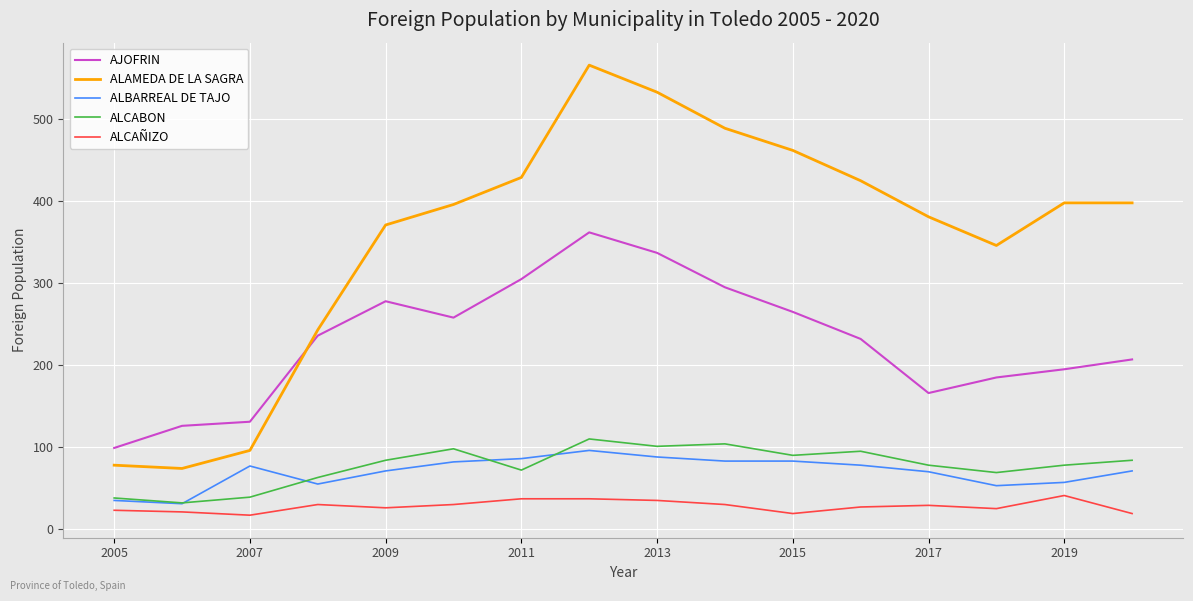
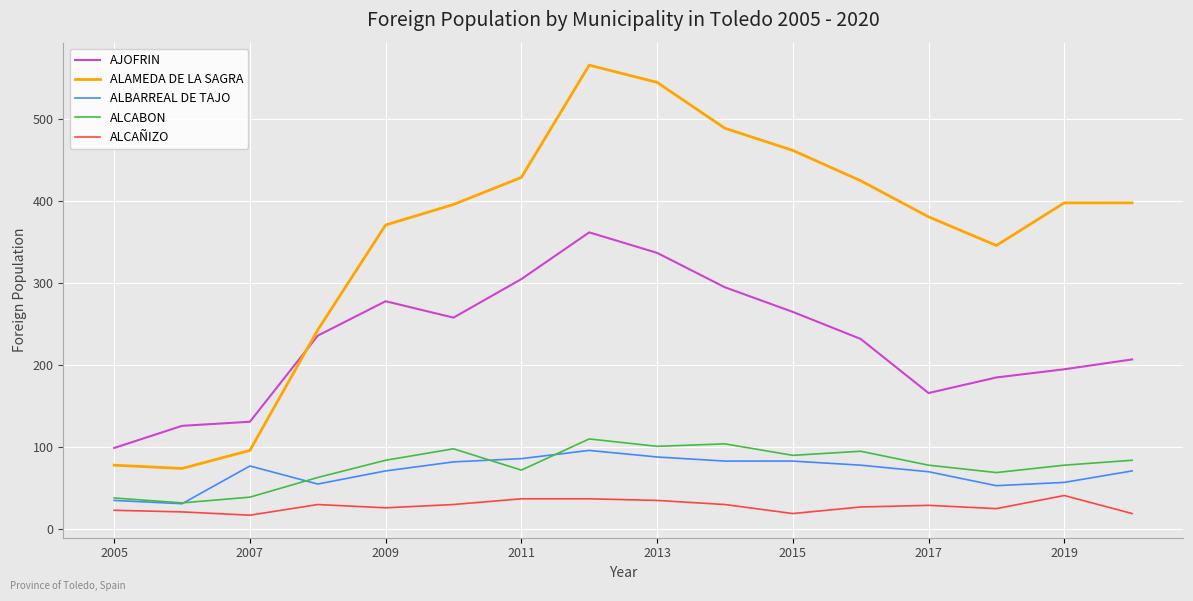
ALAMEDA DE LA SAGRA, 2013: 530 -> 550
